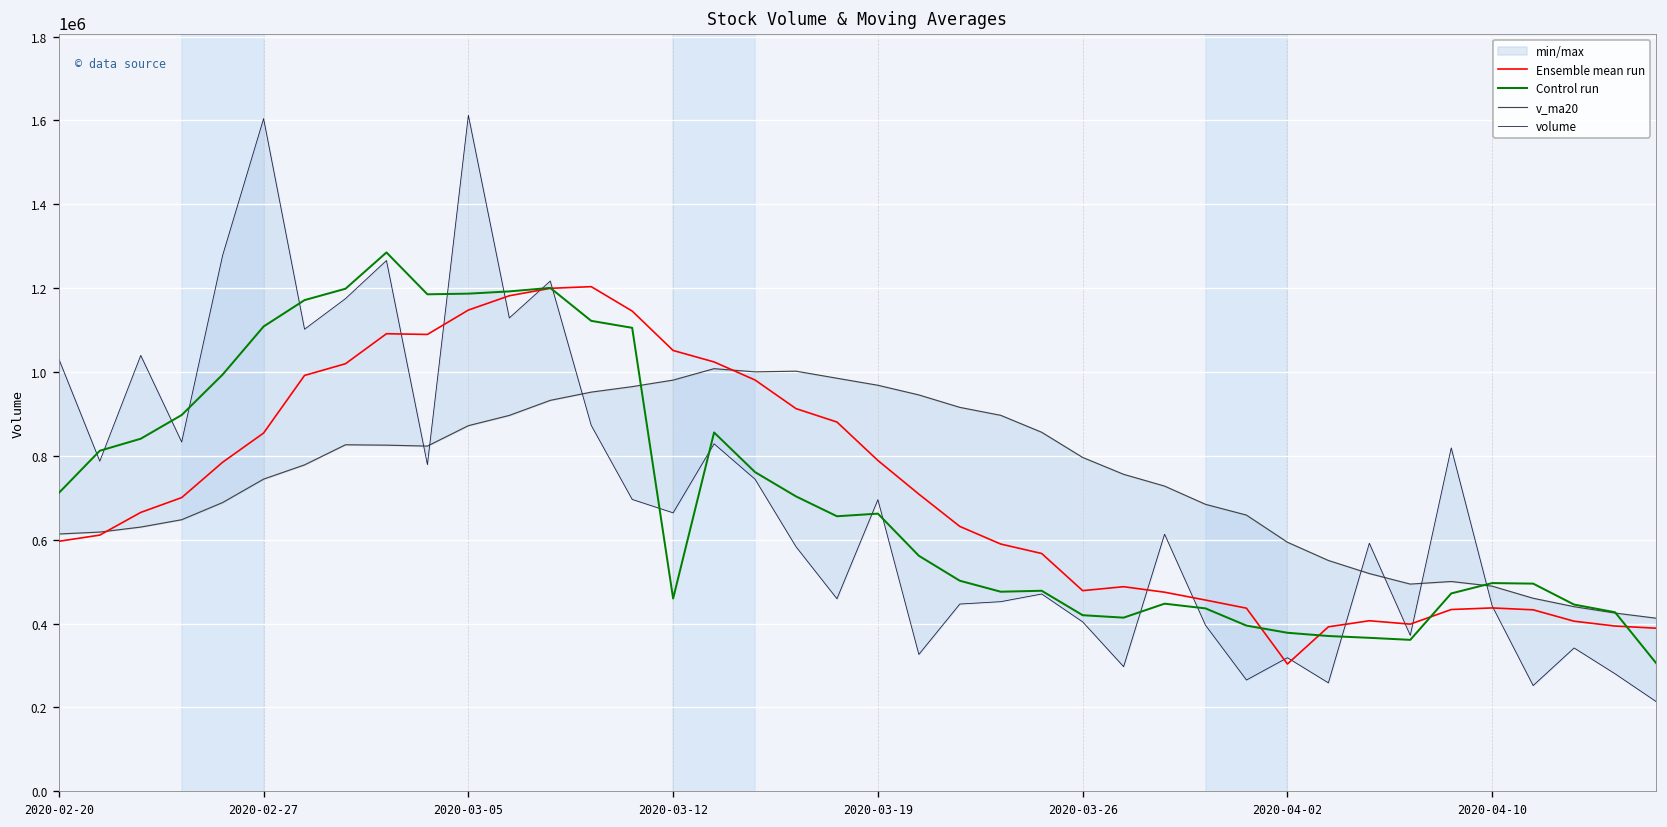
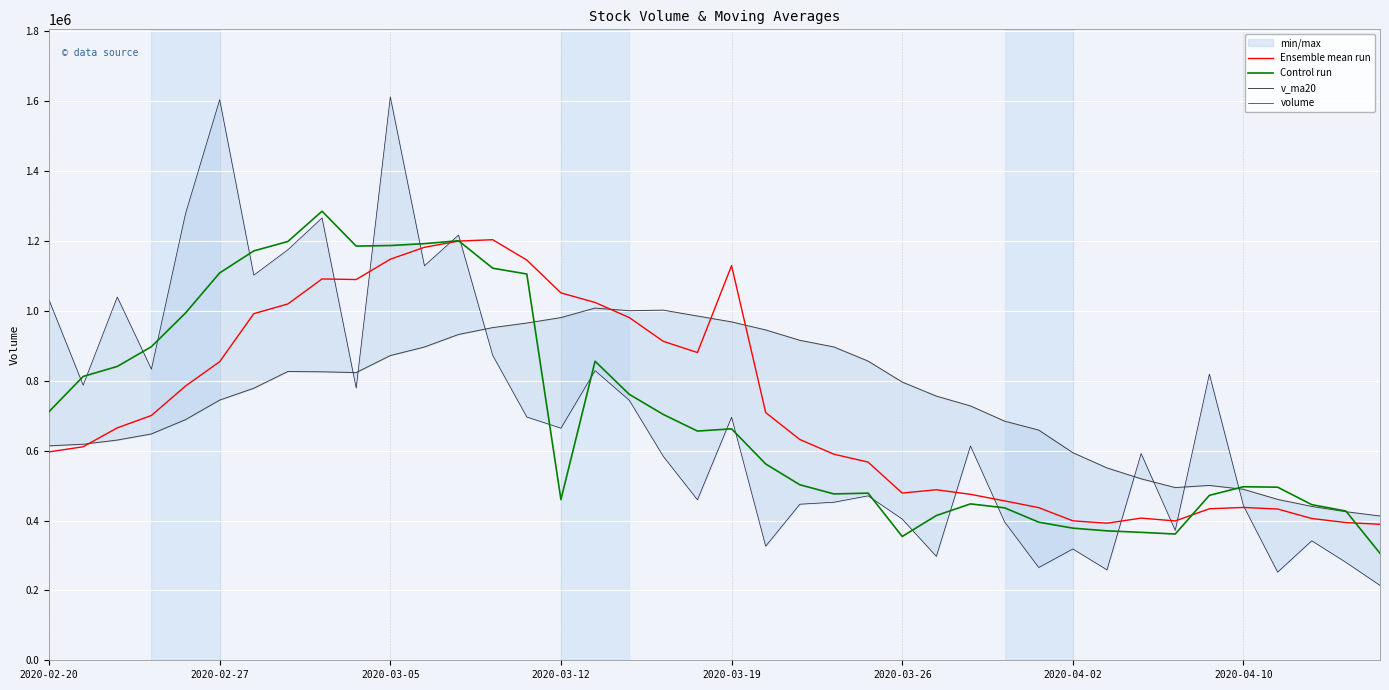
Ensemble mean run, 2020-03-19: 790000 -> 1130000
Control run, 2020-03-26: 420000 -> 350000
Ensemble mean run, 2020-04-02: 300000 -> 400000
